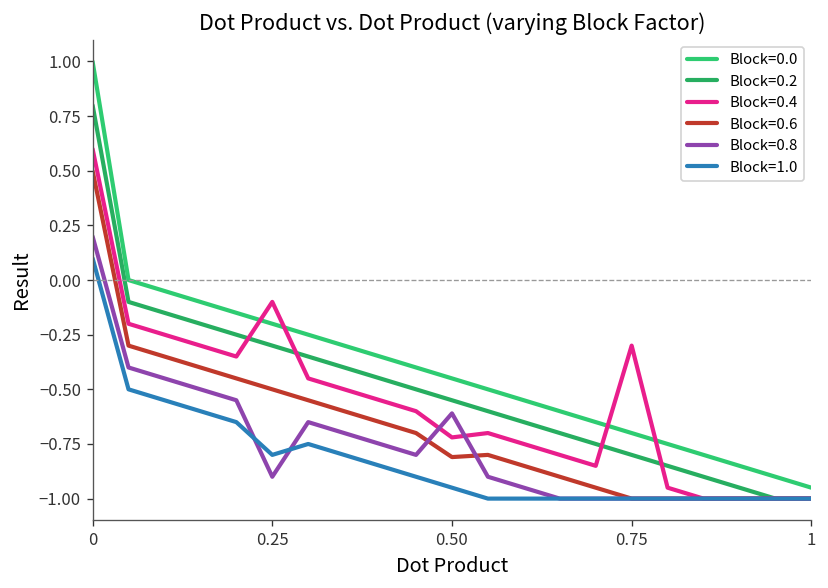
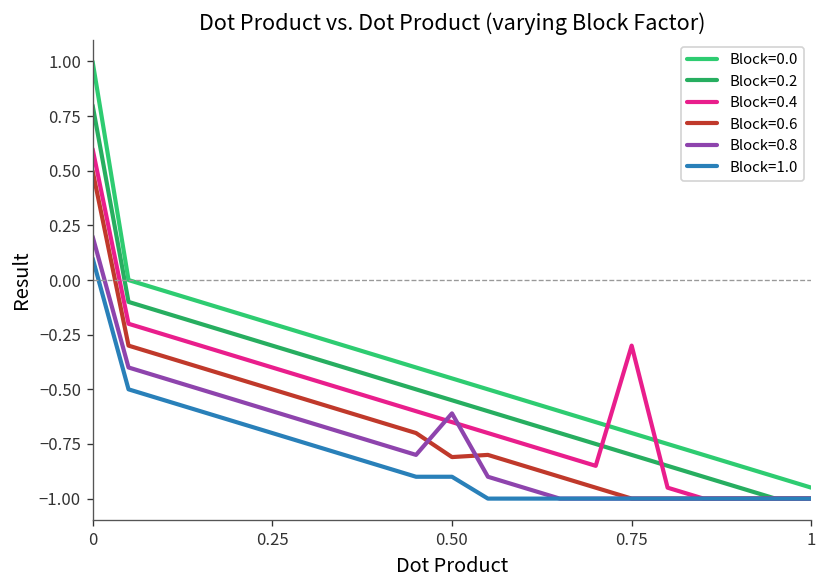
Block=0.4, 0.25: -0.1 -> -0.4
Block=0.8, 0.25: -0.9 -> -0.6
Block=1.0, 0.25: -0.8 -> -0.7
Block=0.4, 0.50: -0.72 -> -0.65
Block=1.0, 0.50: -0.95 -> -0.90
